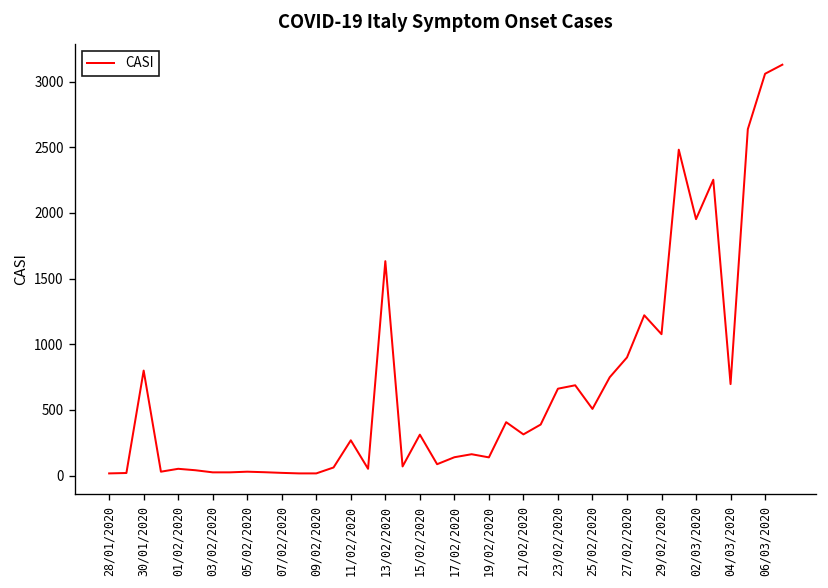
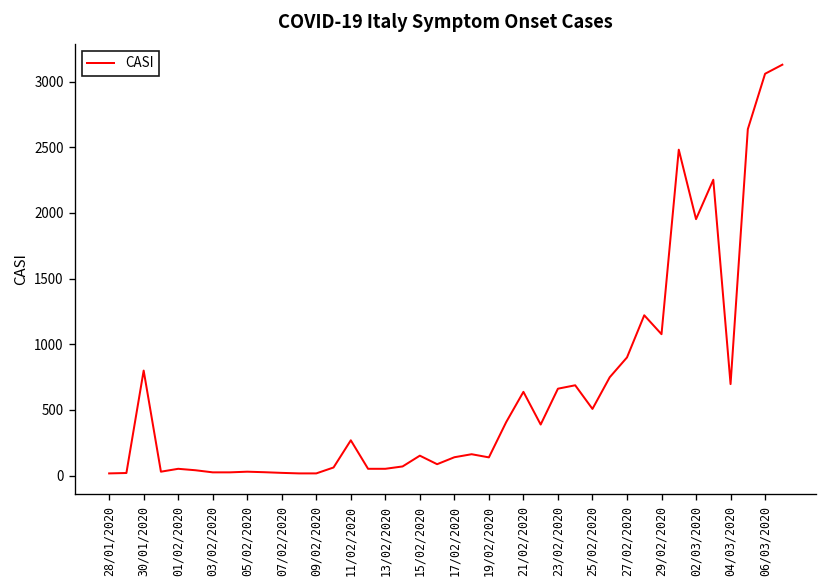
13/02/2020: 1630 -> 50
15/02/2020: 310 -> 150
21/02/2020: 310 -> 640
